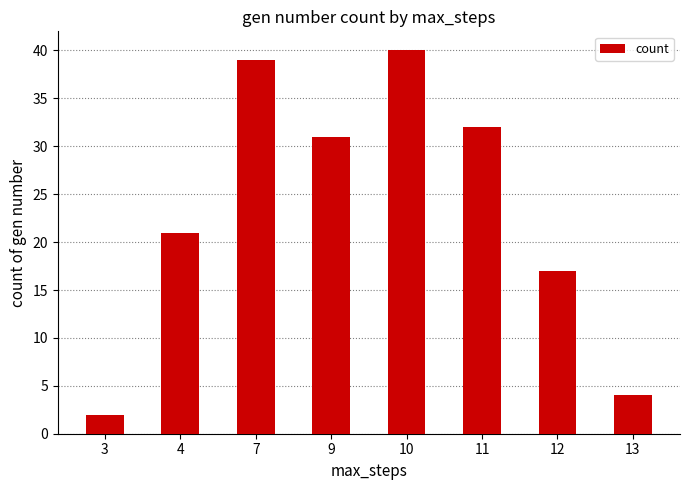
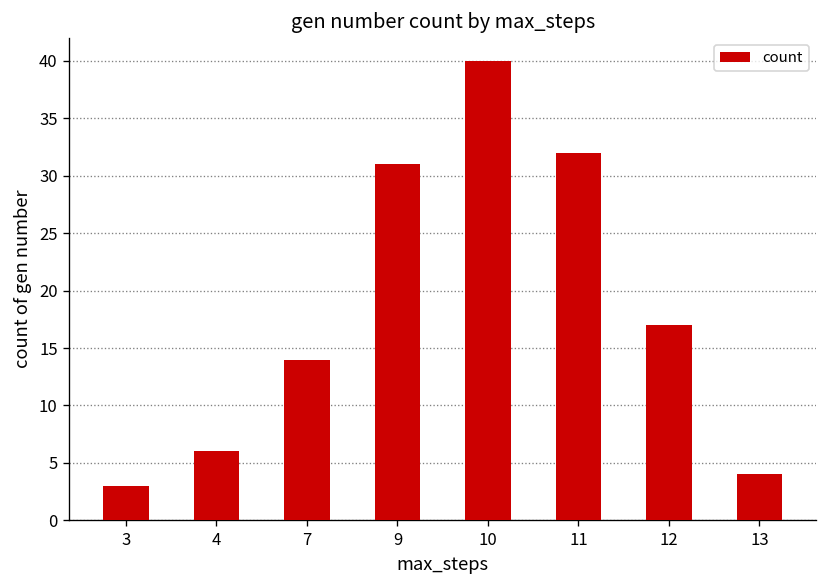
3: 2 -> 3
4: 21 -> 6
7: 39 -> 14
